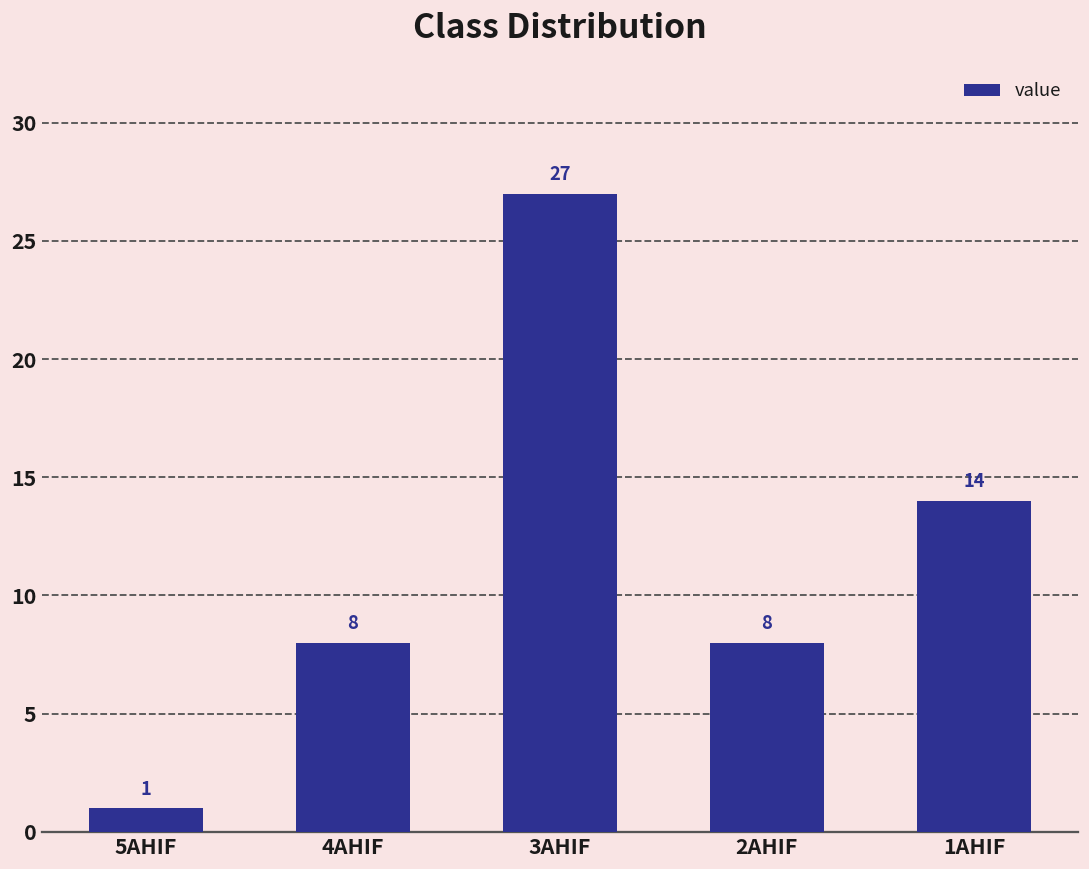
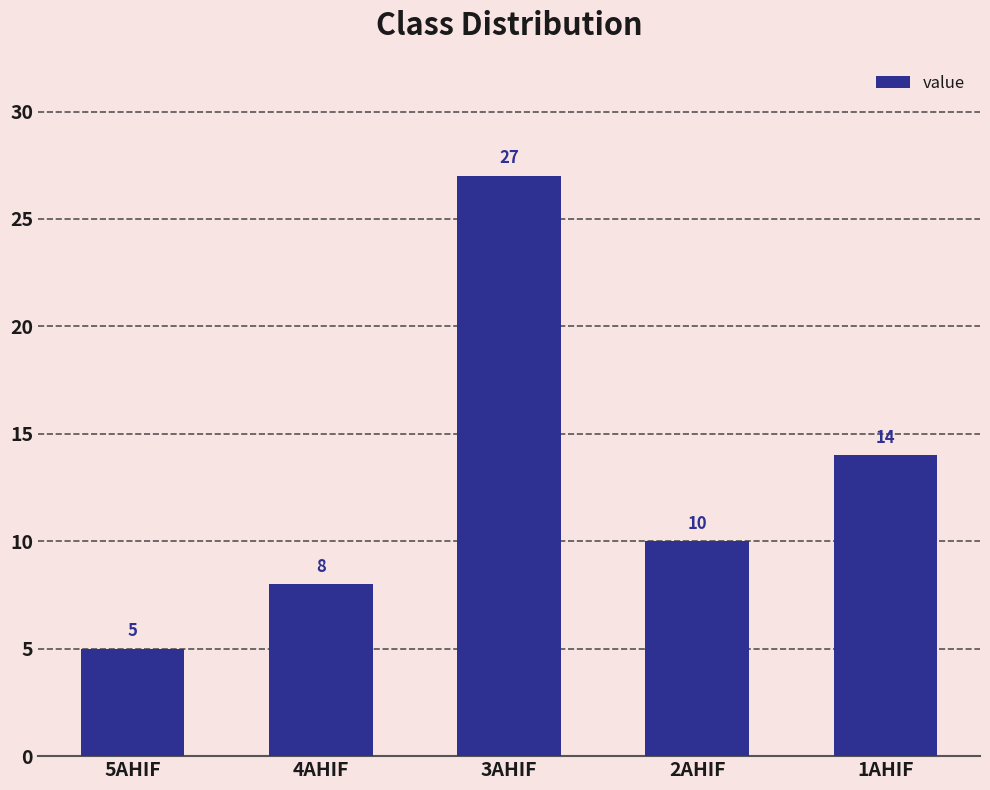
5AHIF: 1 -> 5
2AHIF: 8 -> 10
